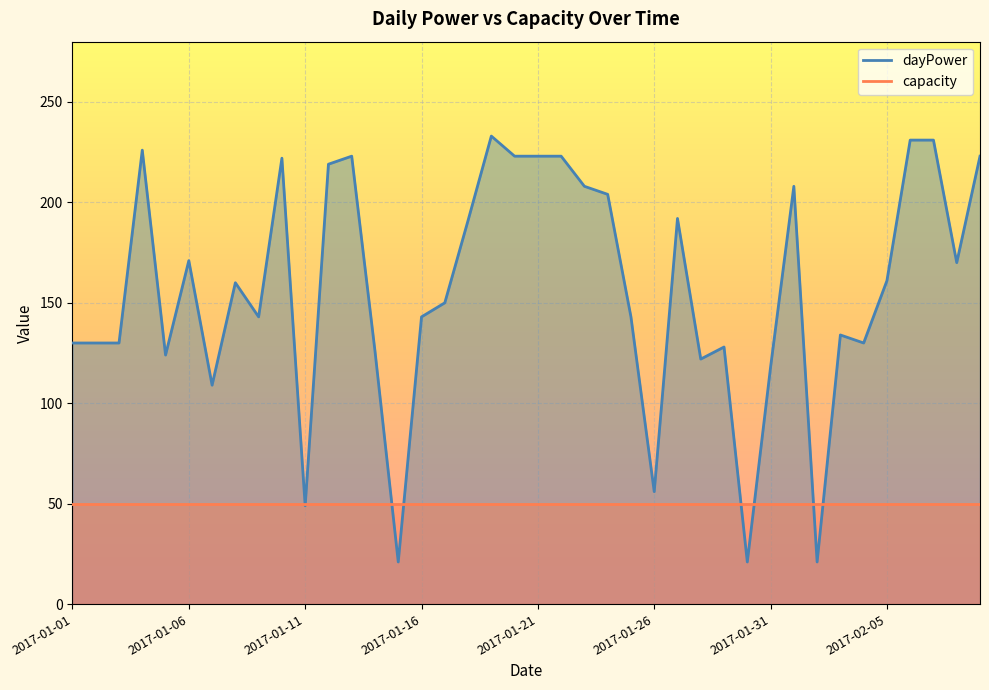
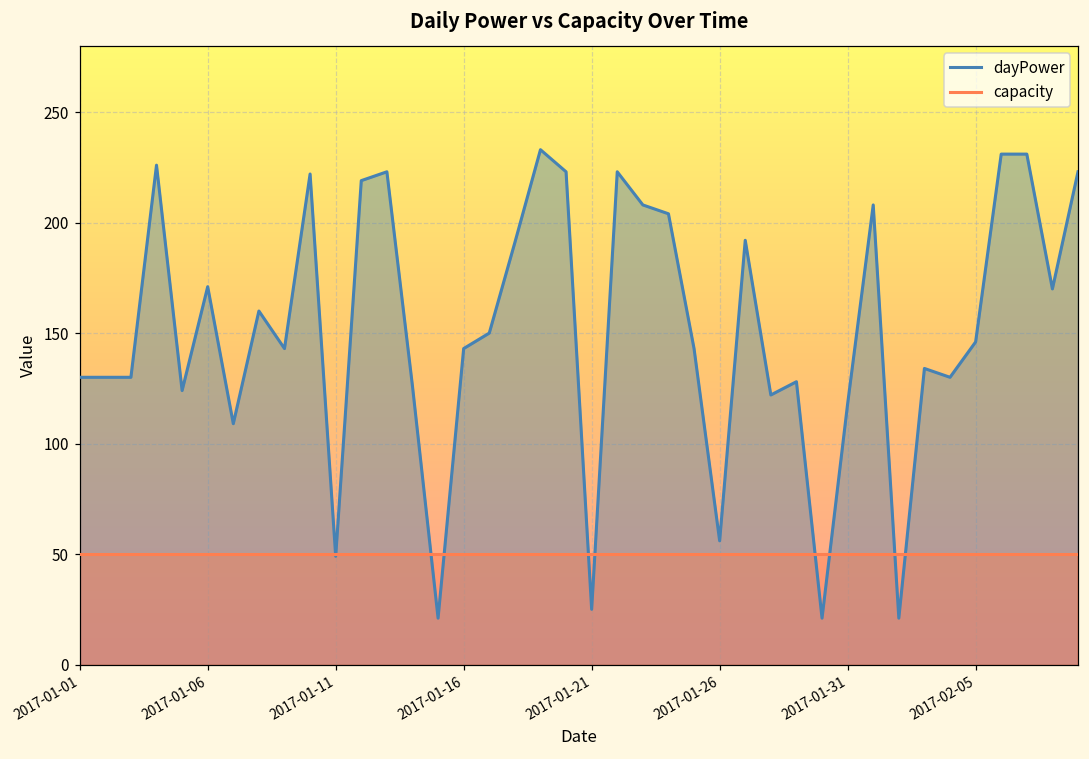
dayPower, 2017-01-21: 223 -> 25
dayPower, 2017-02-05: 161 -> 146
